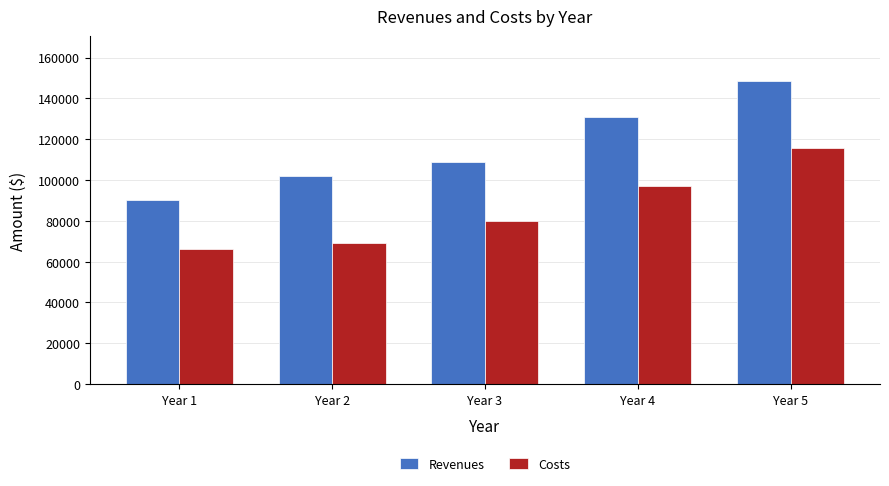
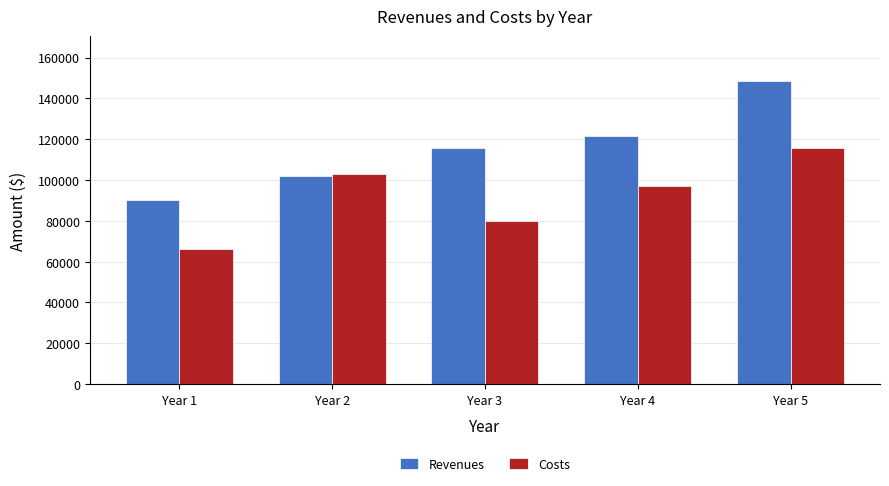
Costs, Year 2: 69000 -> 103000
Revenues, Year 3: 109000 -> 116000
Revenues, Year 4: 131000 -> 122000
